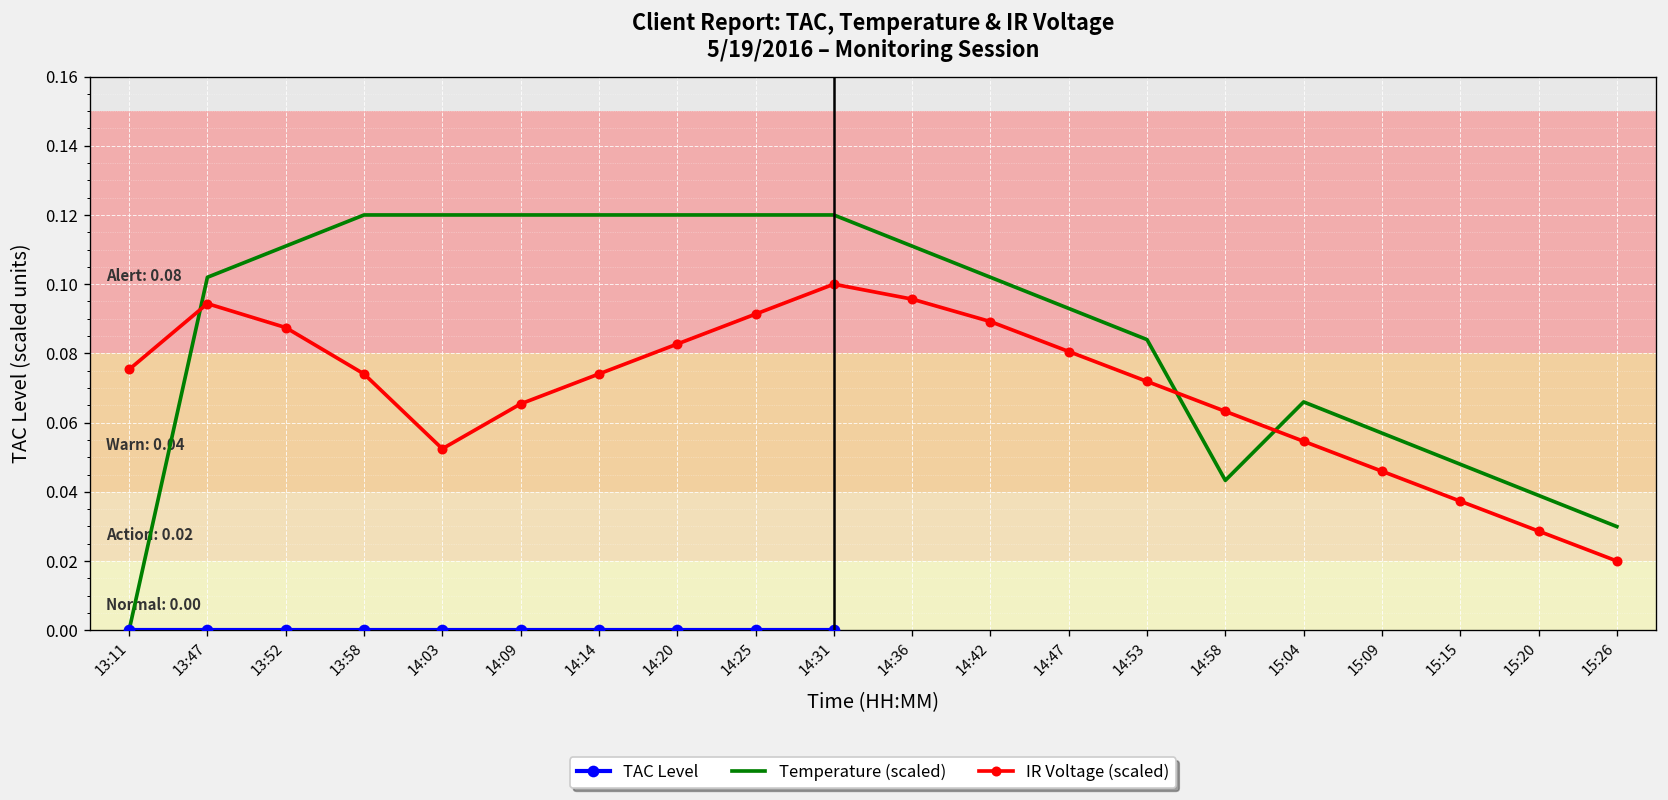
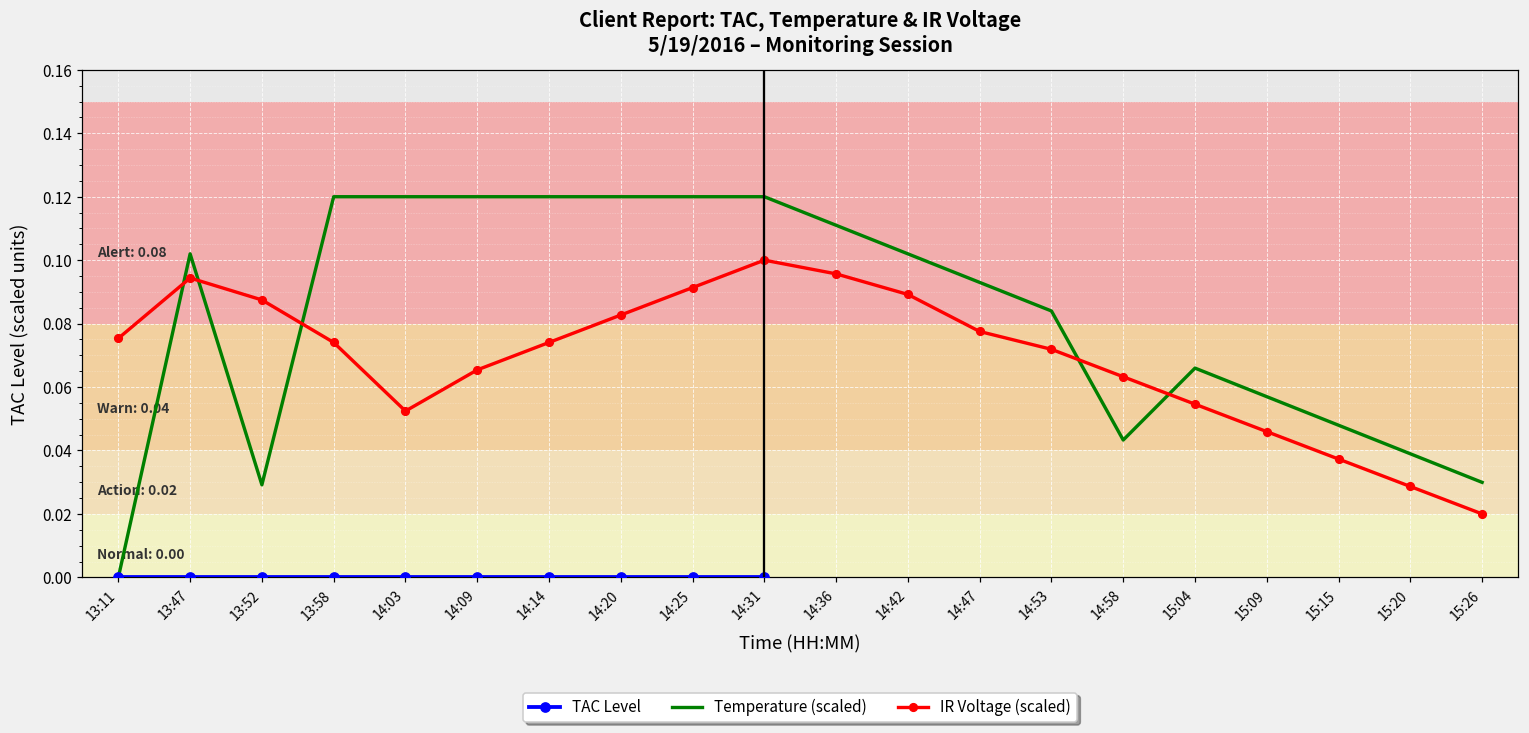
Temperature (scaled), 13:52: 0.111 -> 0.029
IR Voltage (scaled), 14:47: 0.081 -> 0.078
